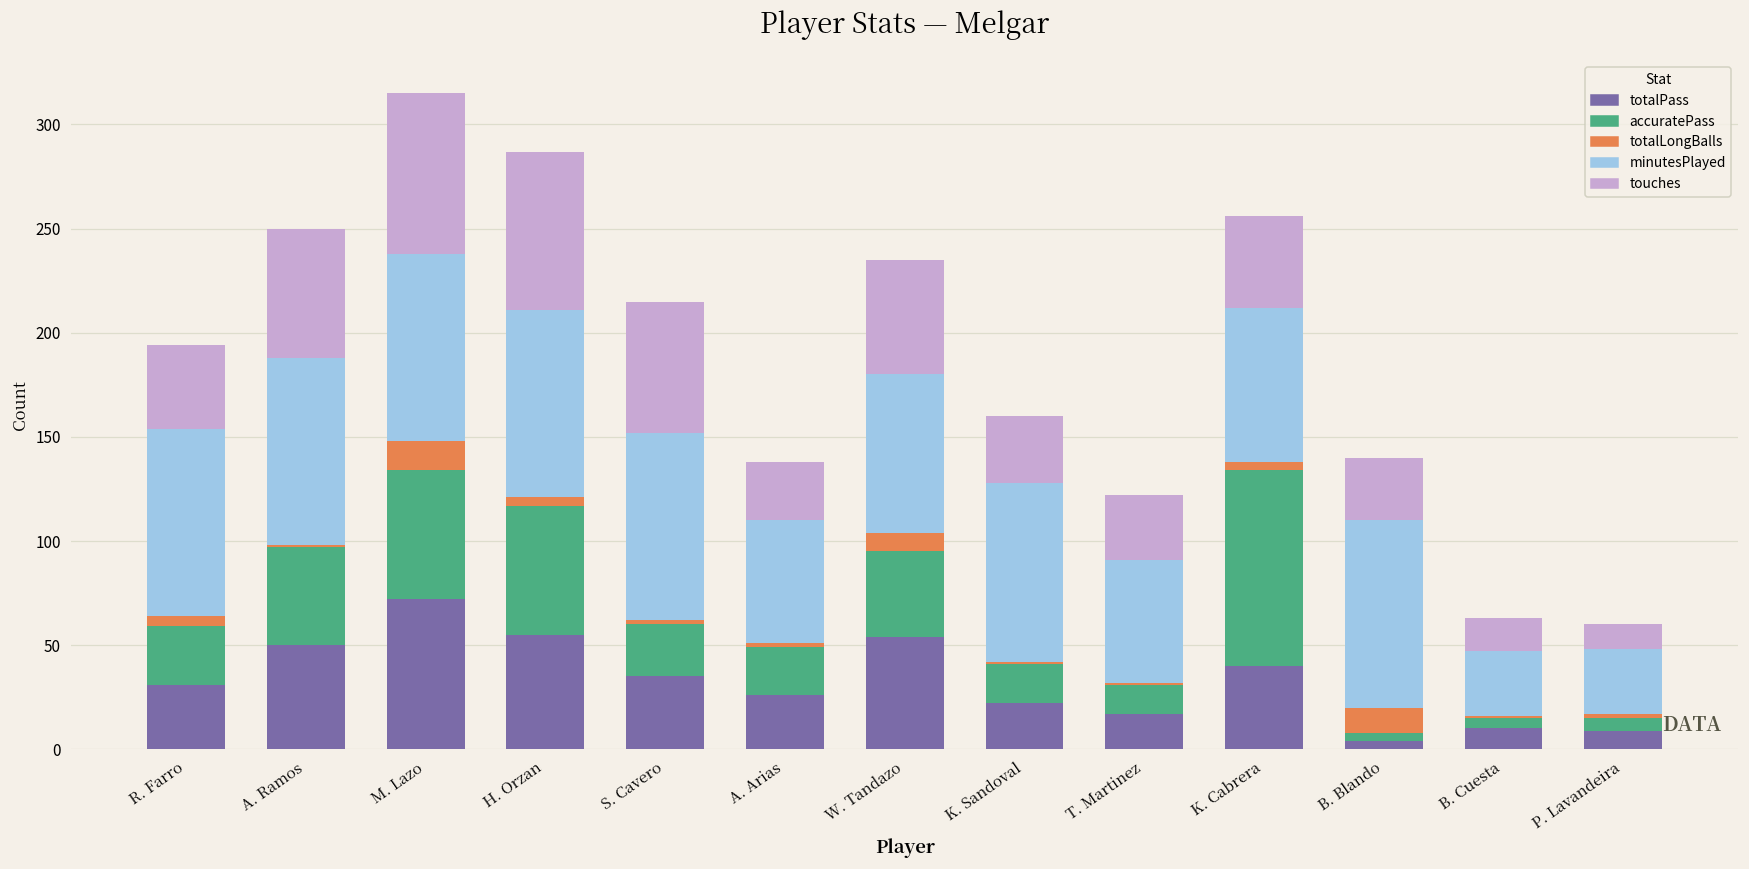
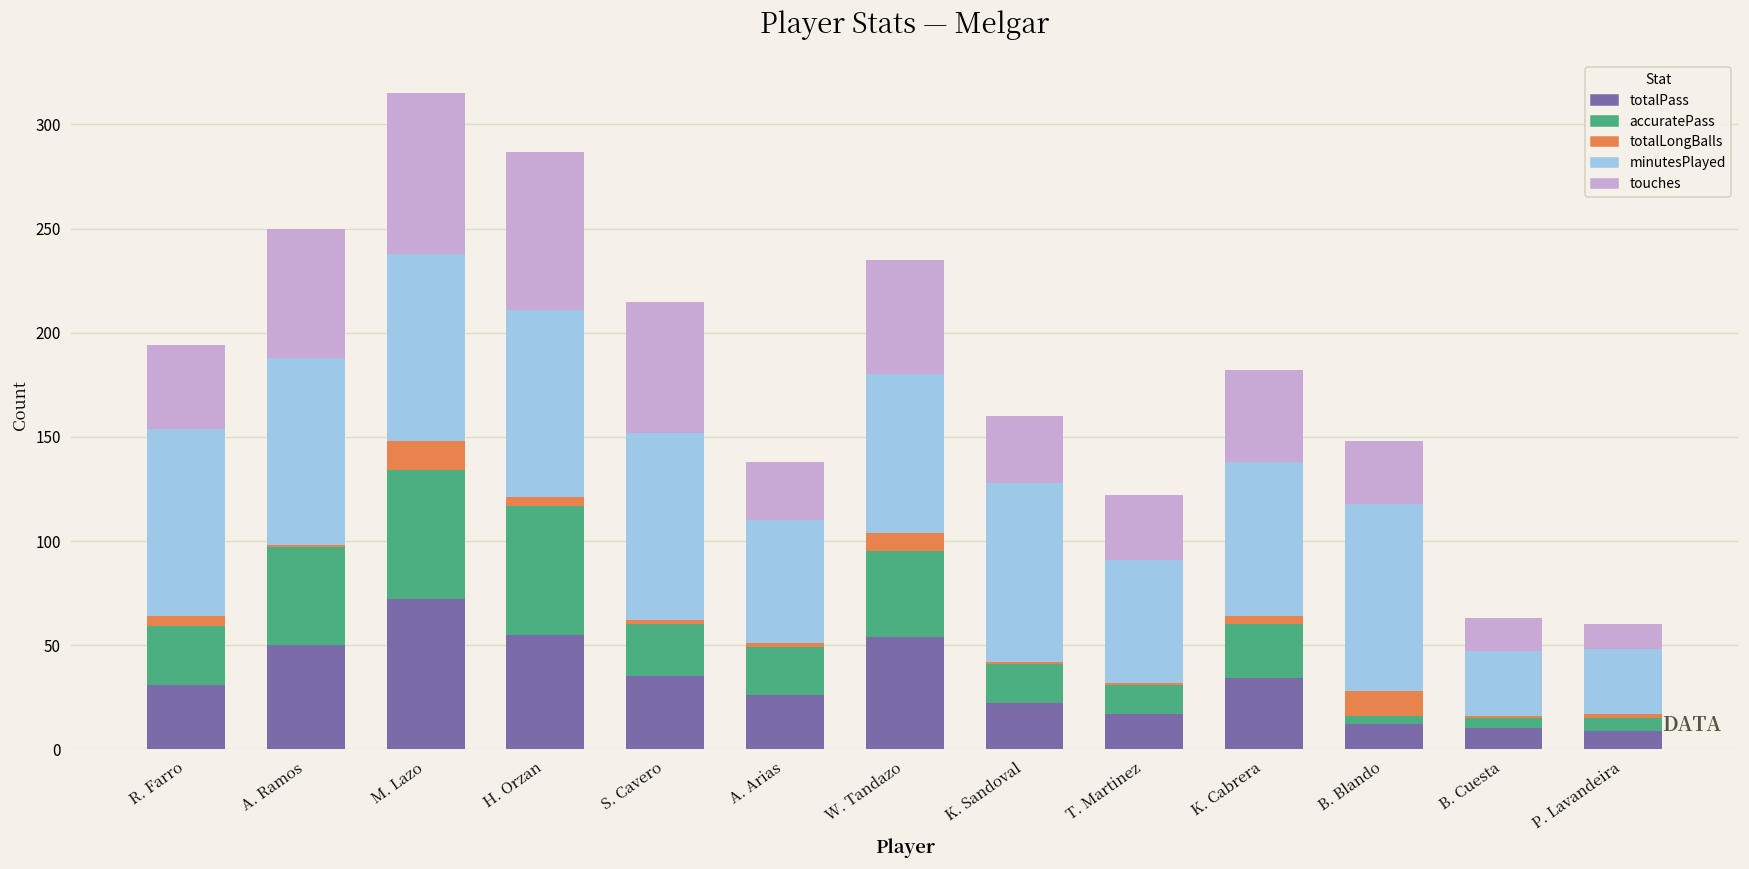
totalPass, K. Cabrera: 40 -> 34
accuratePass, K. Cabrera: 94 -> 26
totalPass, B. Blando: 4 -> 12
